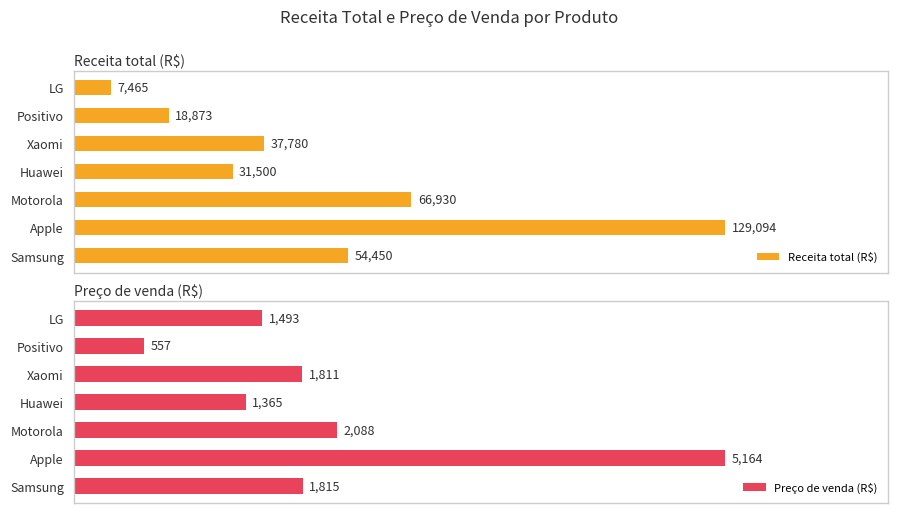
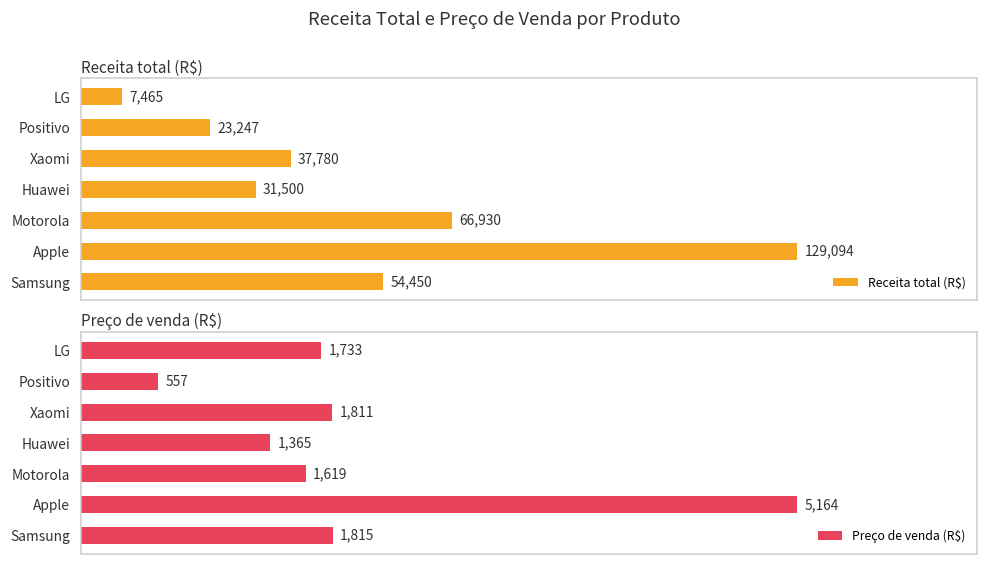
Receita total (R$), Positivo: 18,873 -> 23,247
Preço de venda (R$), LG: 1,493 -> 1,733
Preço de venda (R$), Motorola: 2,088 -> 1,619
